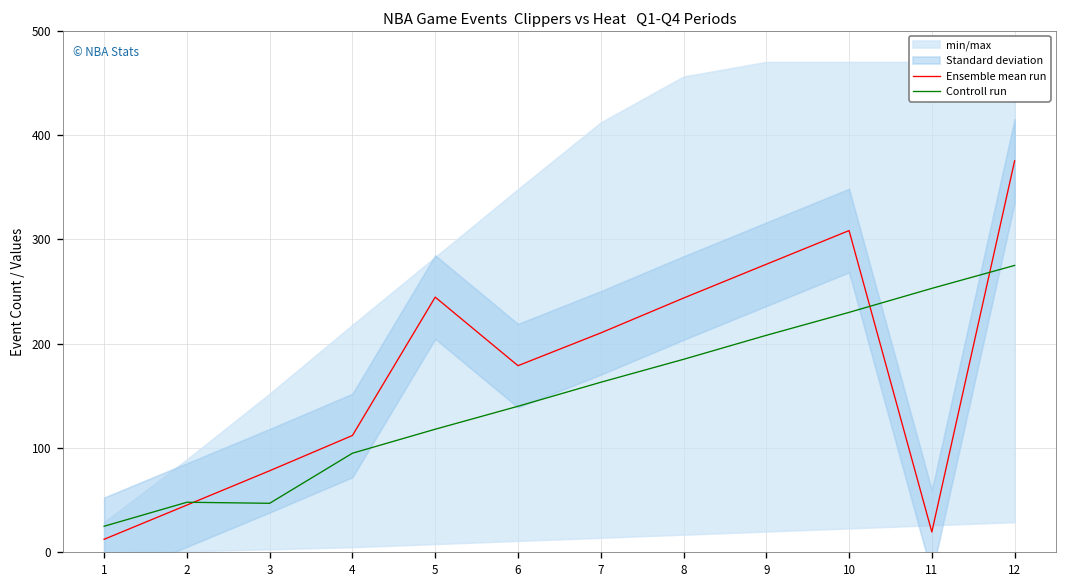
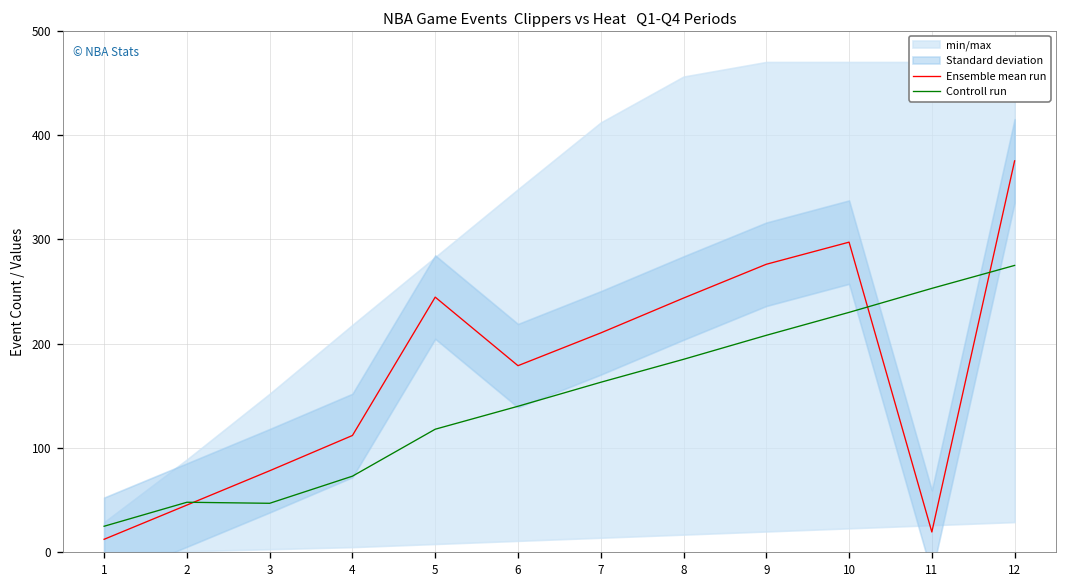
Controll run, 4: 100 -> 70
Ensemble mean run, 10: 310 -> 300
